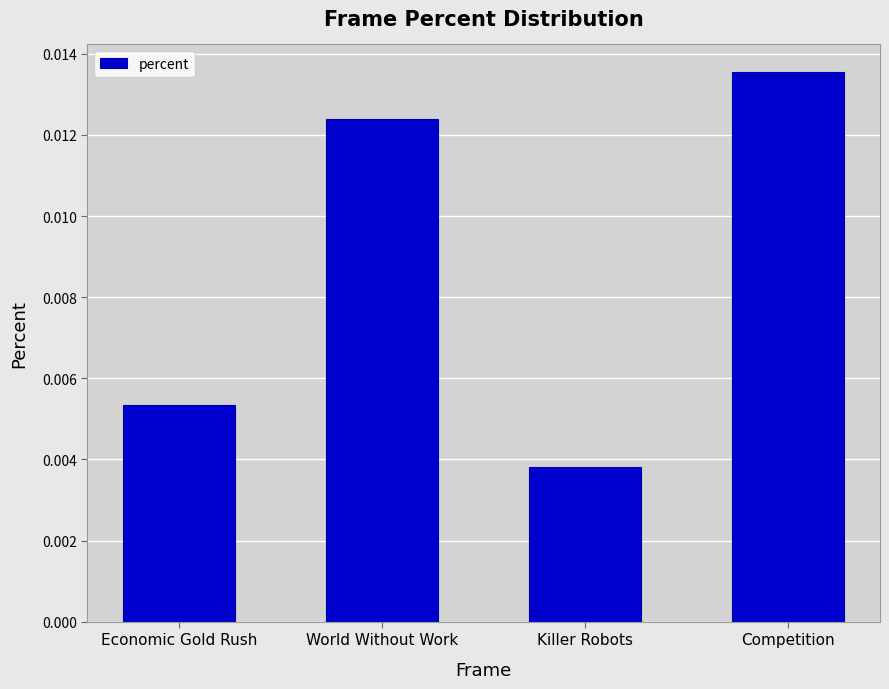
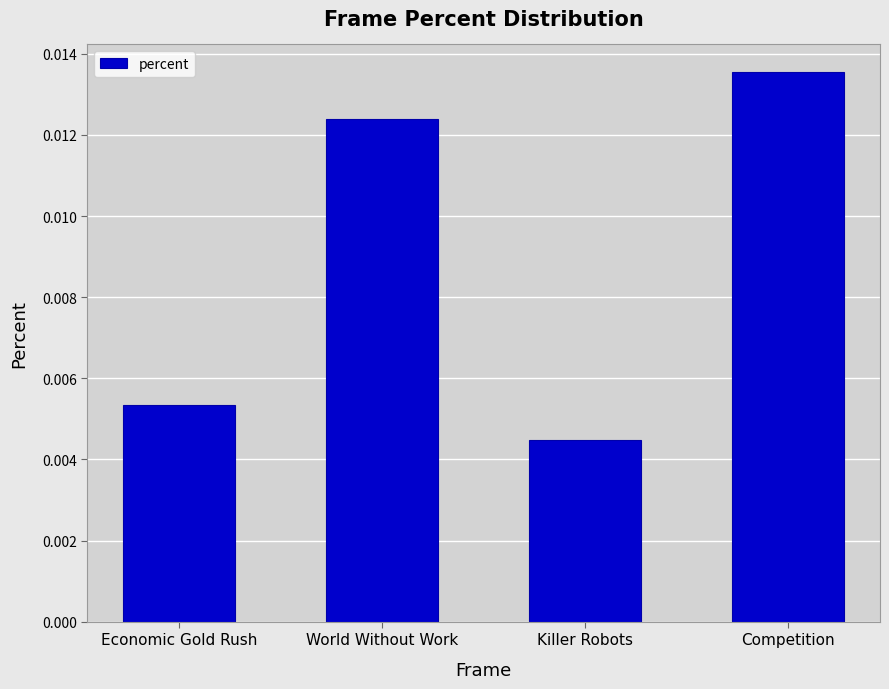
Killer Robots: 0.0038 -> 0.0045
